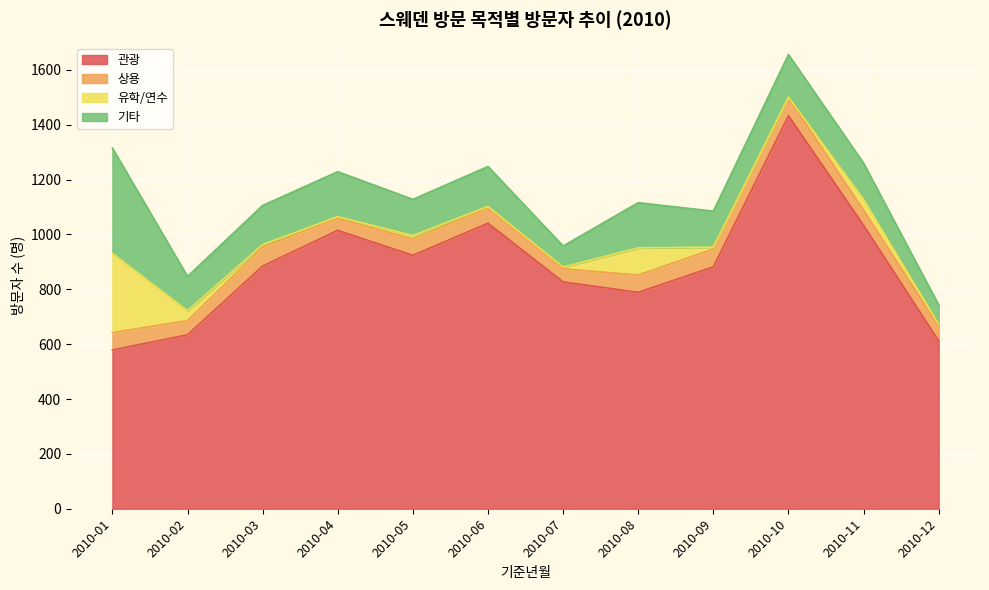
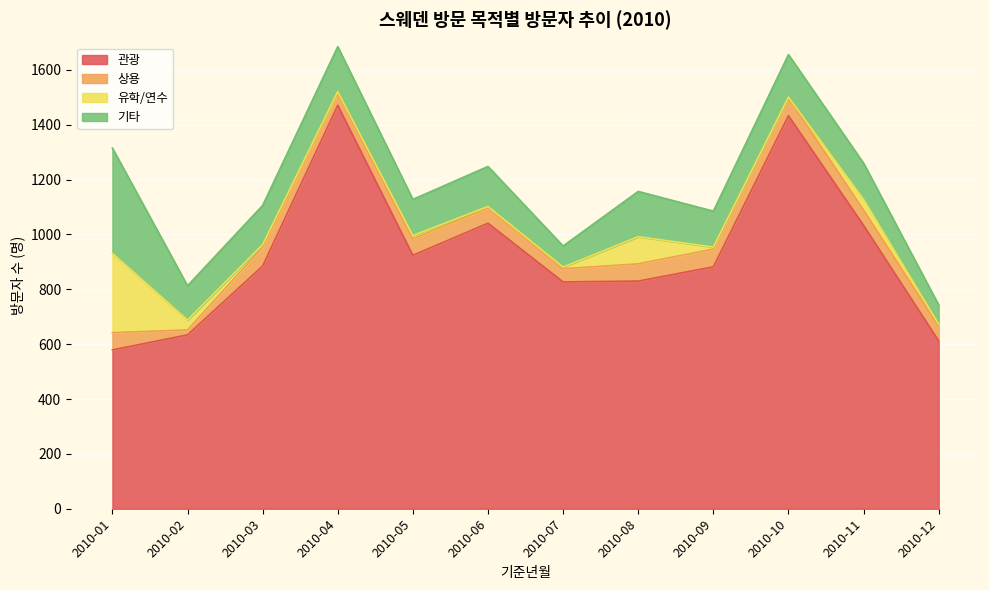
상용, 2010-02: 50 -> 20
관광, 2010-04: 1020 -> 1470
관광, 2010-08: 790 -> 830
